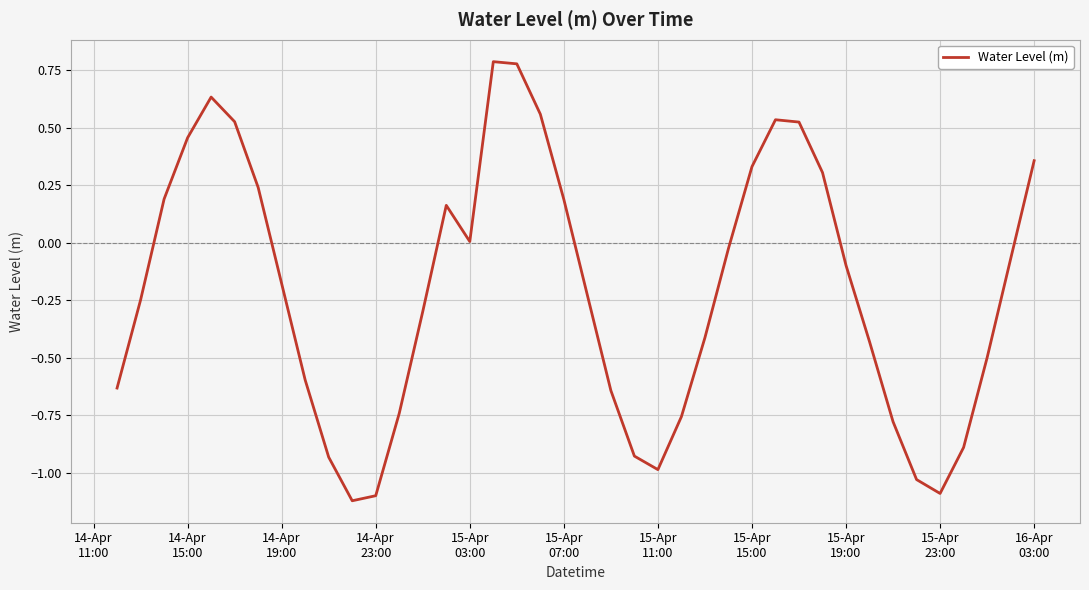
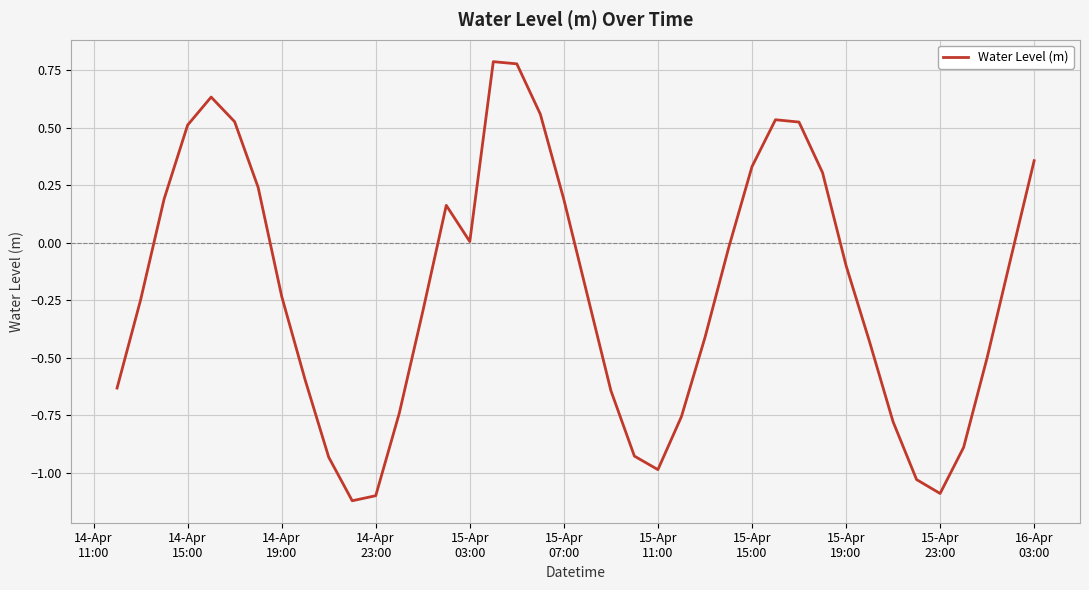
14-Apr 15:00: 0.46 -> 0.51
14-Apr 19:00: -0.18 -> -0.23
